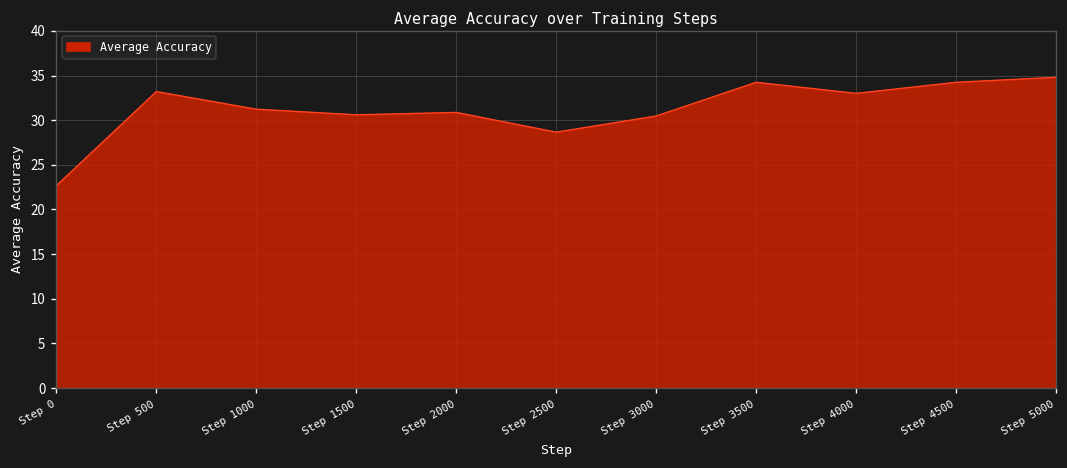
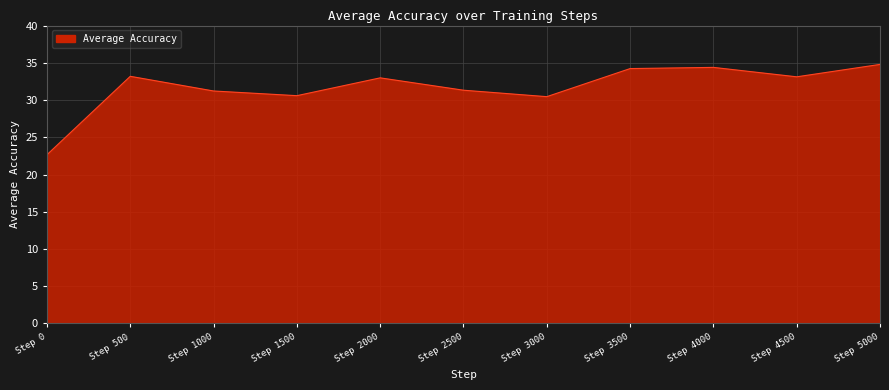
Step 2000: 31 -> 33
Step 2500: 29 -> 31
Step 4000: 33 -> 34
Step 4500: 34 -> 33
